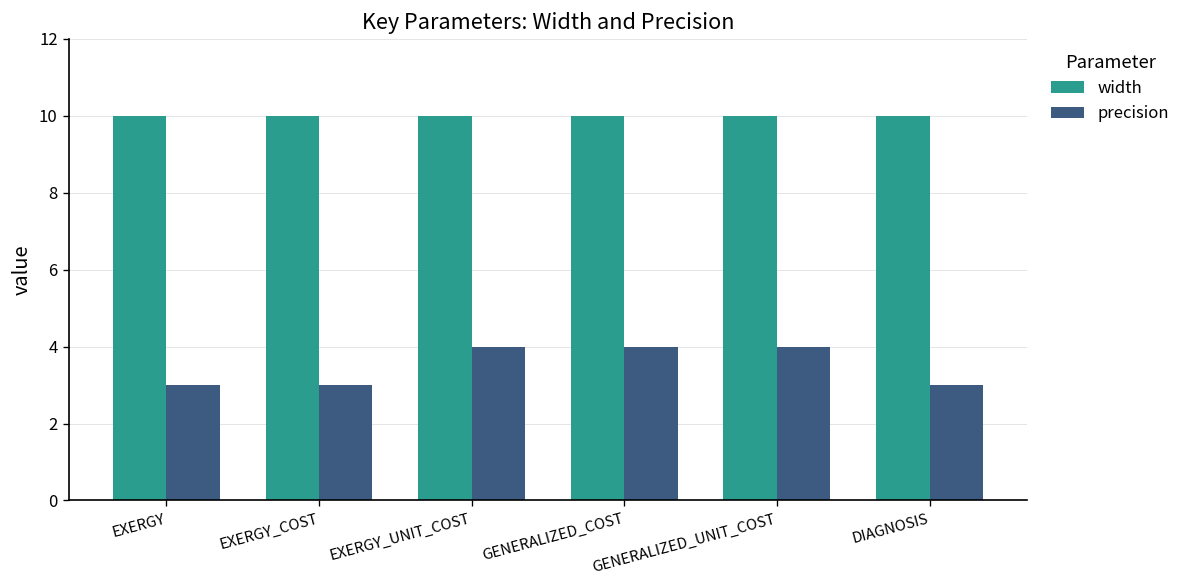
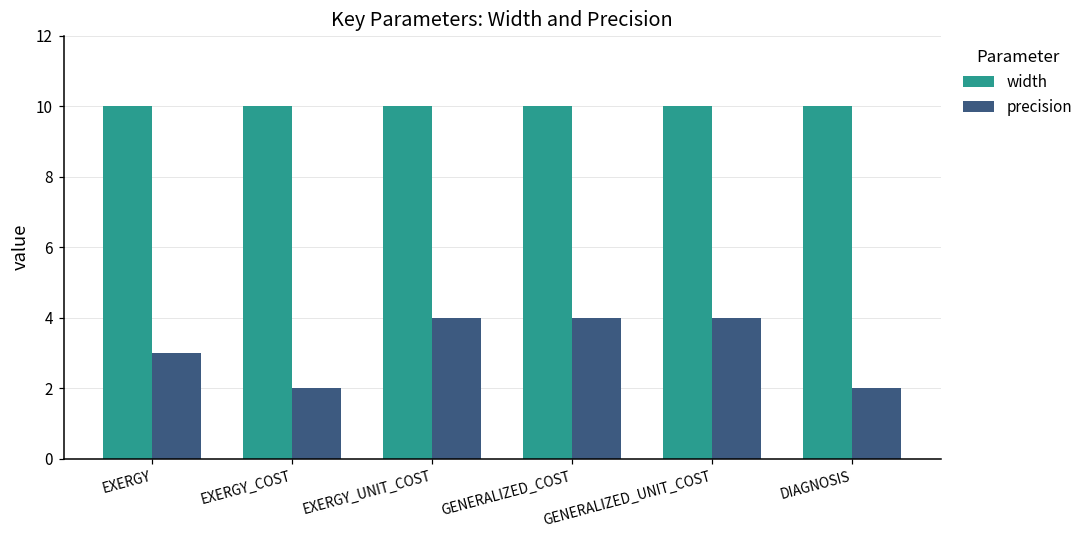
precision, EXERGY_COST: 3 -> 2
precision, DIAGNOSIS: 3 -> 2
